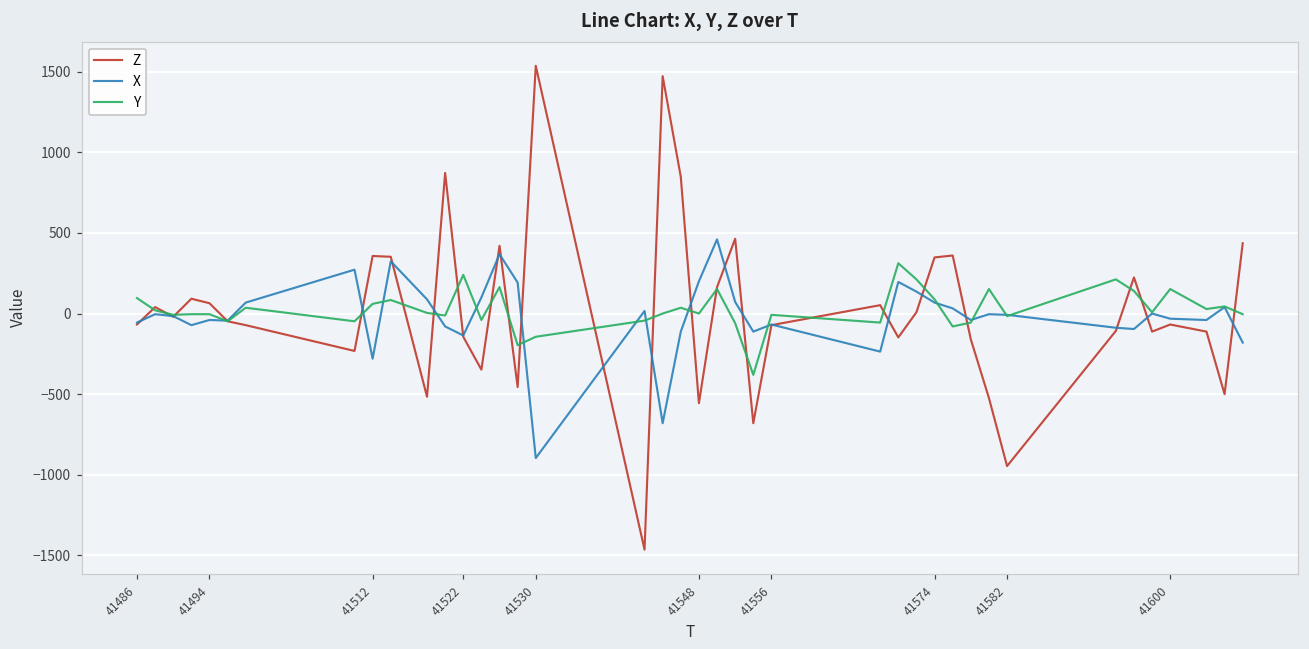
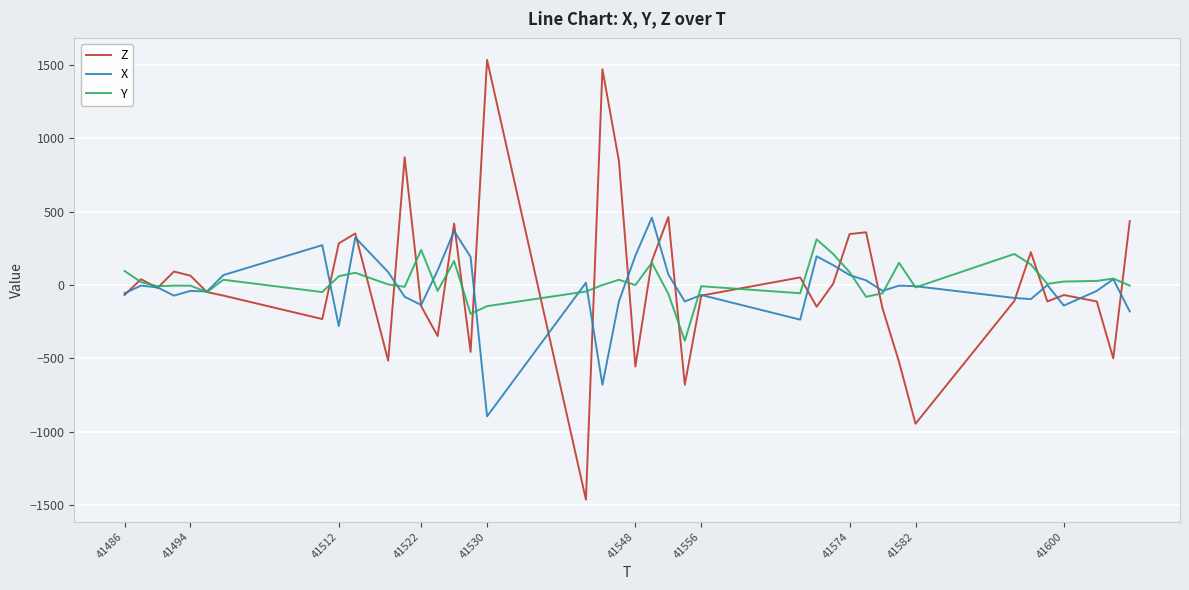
Z, 41512: 360 -> 280
X, 41600: -30 -> -140
Y, 41600: 150 -> 20
